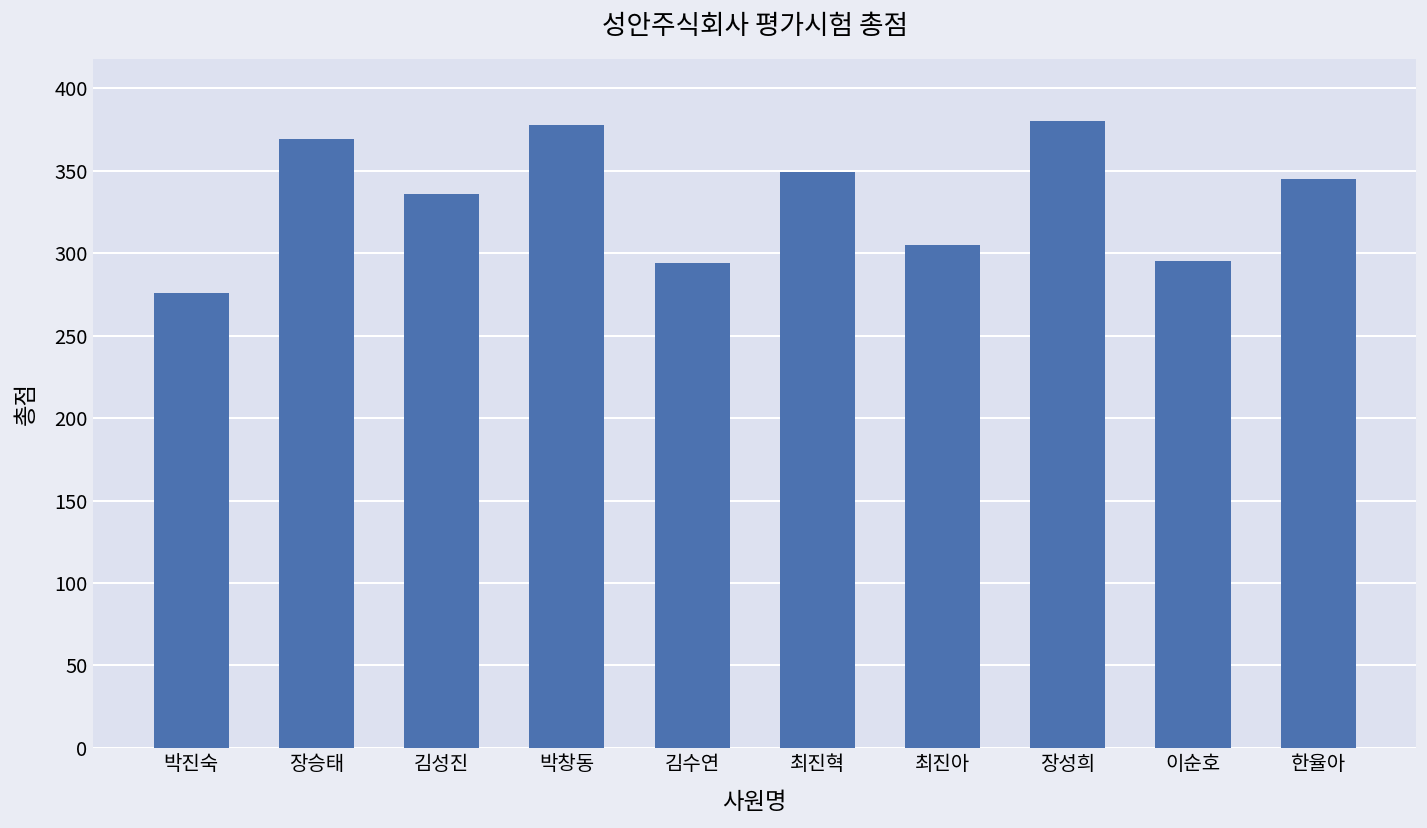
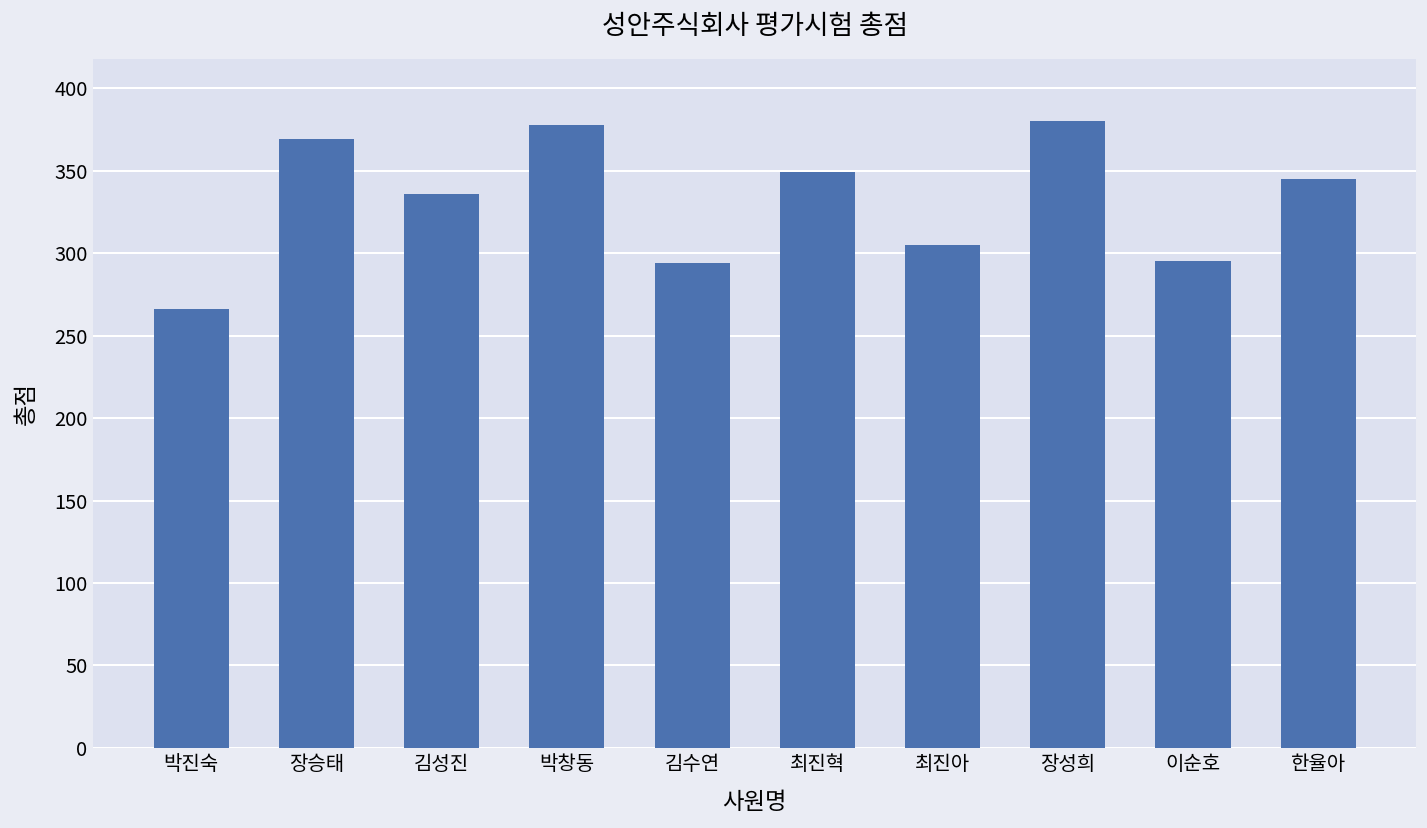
박진숙: 276 -> 266
